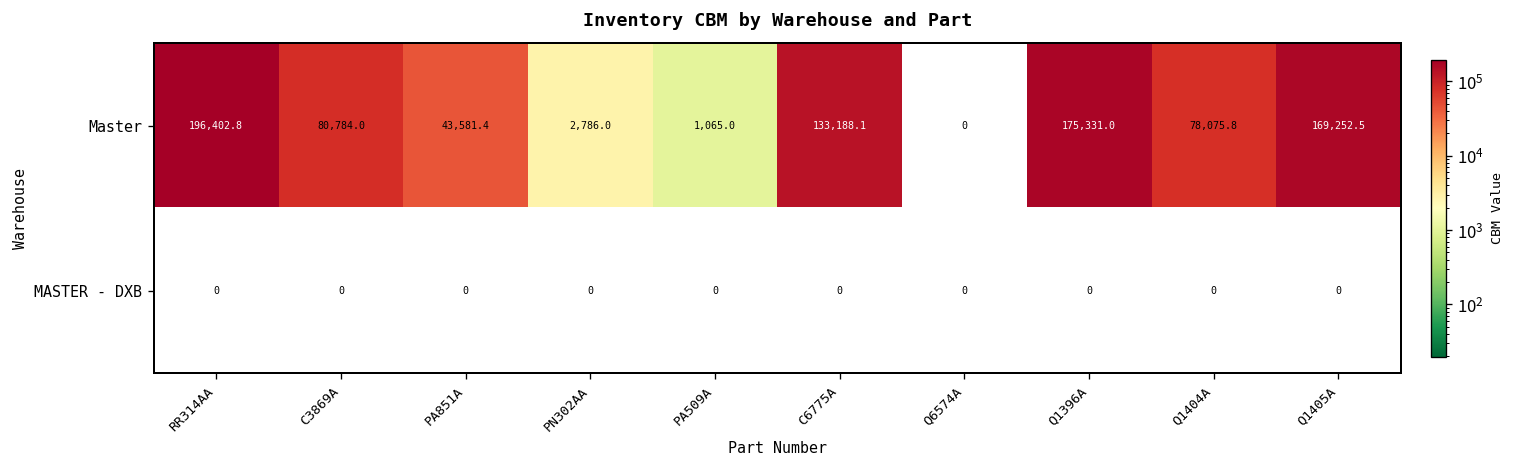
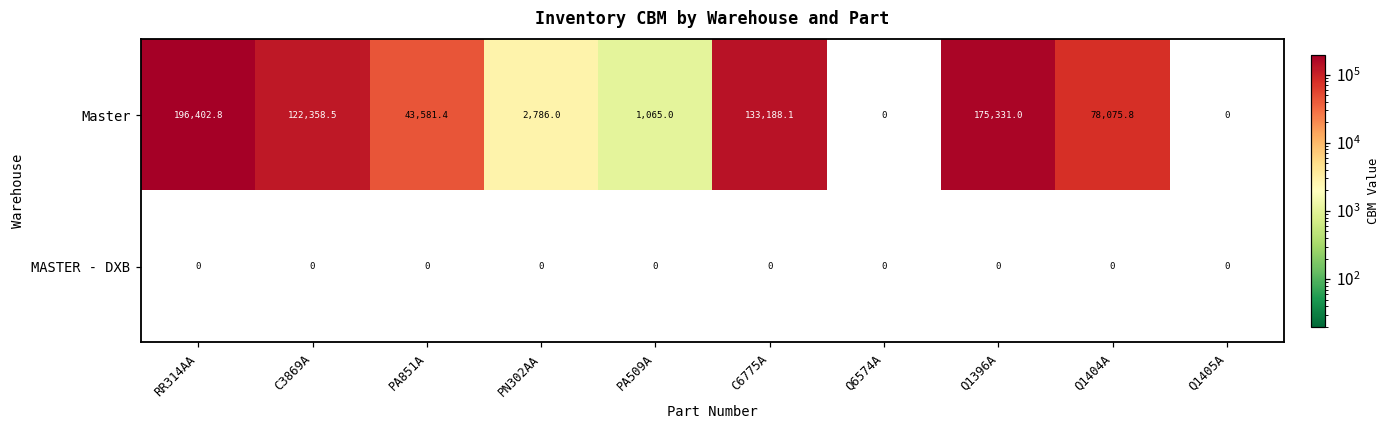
Master, C3869A: 80,784.0 -> 122,358.5
Master, Q1405A: 169,252.5 -> 0
